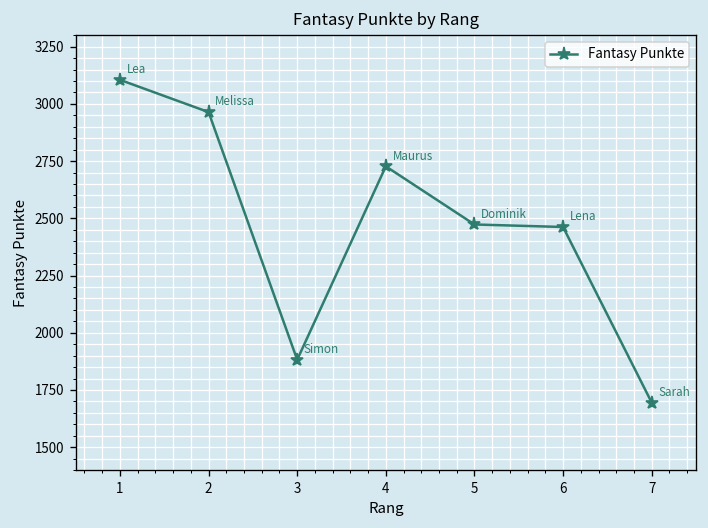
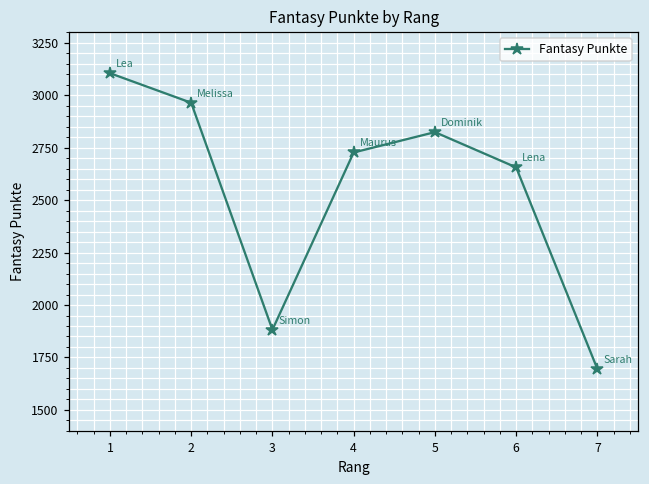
5: 2470 -> 2820
6: 2460 -> 2660
